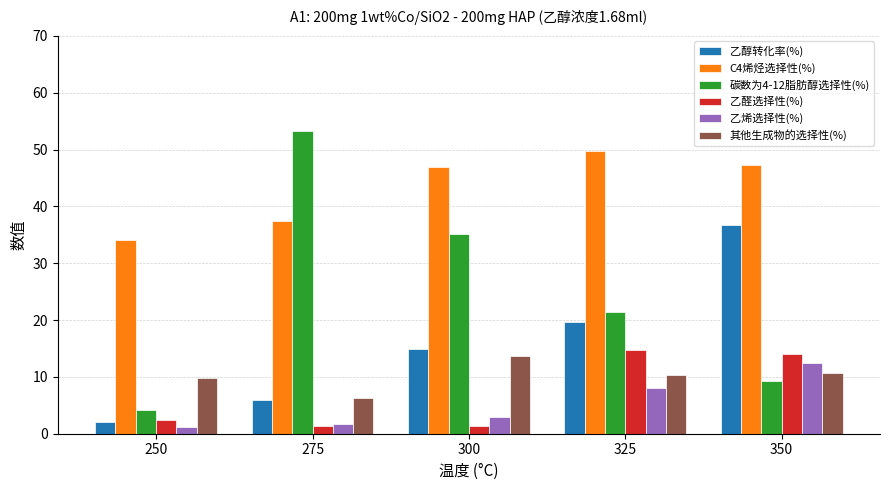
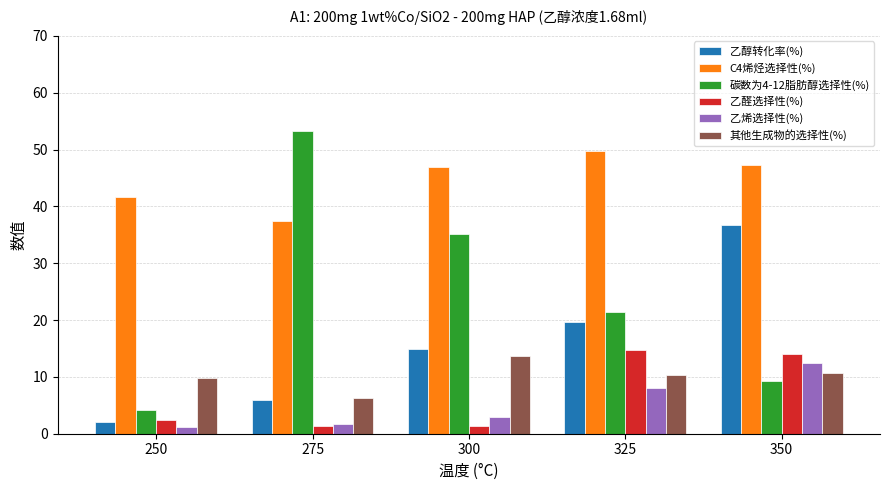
C4烯烃选择性(%), 250: 34 -> 42
